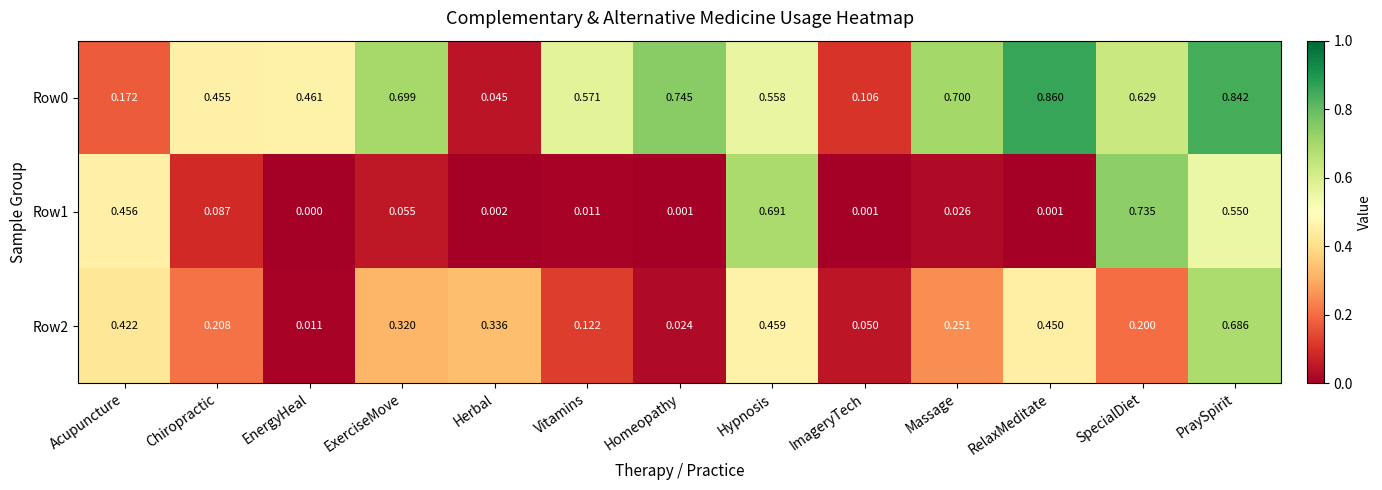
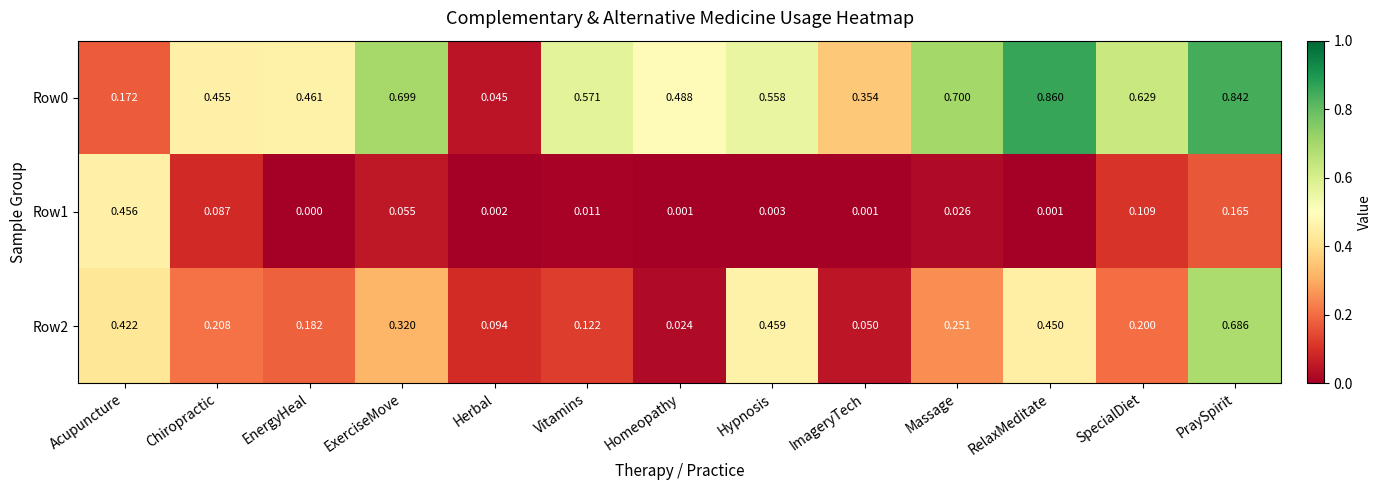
Row0, Homeopathy: 0.745 -> 0.488
Row0, ImageryTech: 0.106 -> 0.354
Row1, Hypnosis: 0.691 -> 0.003
Row1, SpecialDiet: 0.735 -> 0.109
Row1, PraySpirit: 0.550 -> 0.165
Row2, EnergyHeal: 0.011 -> 0.182
Row2, Herbal: 0.336 -> 0.094
